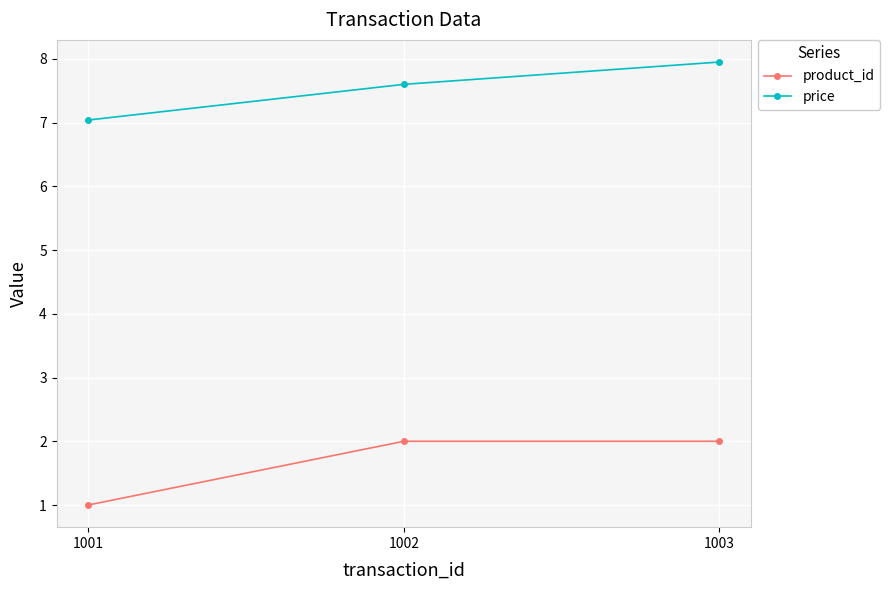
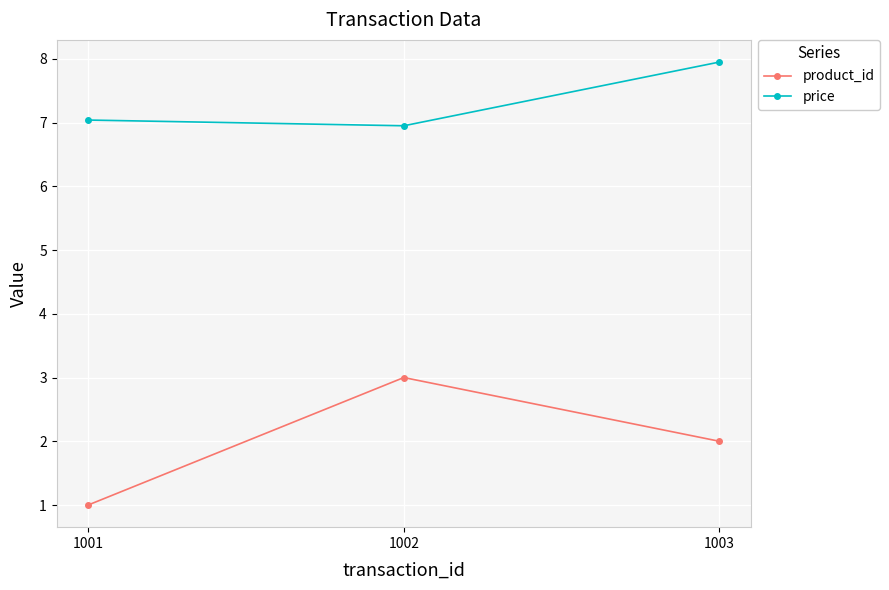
product_id, 1002: 2 -> 3
price, 1002: 7.6 -> 7.0
